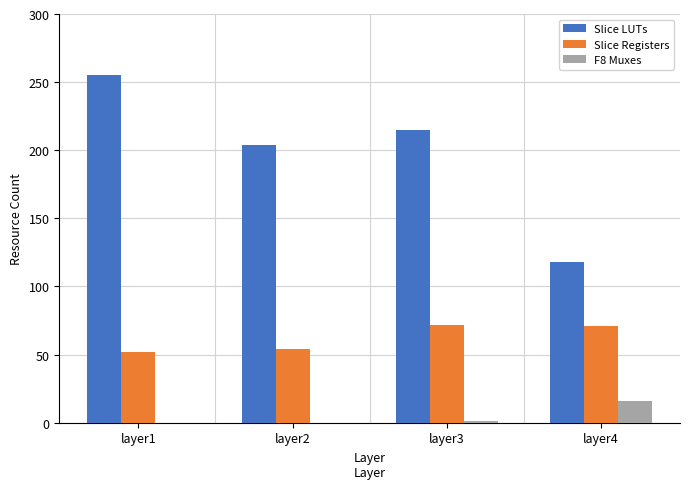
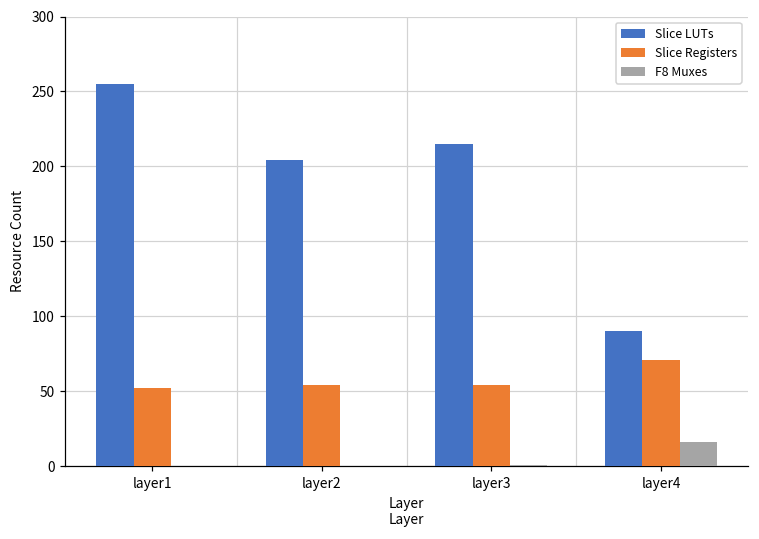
Slice Registers, layer3: 72 -> 54
Slice LUTs, layer4: 118 -> 90
